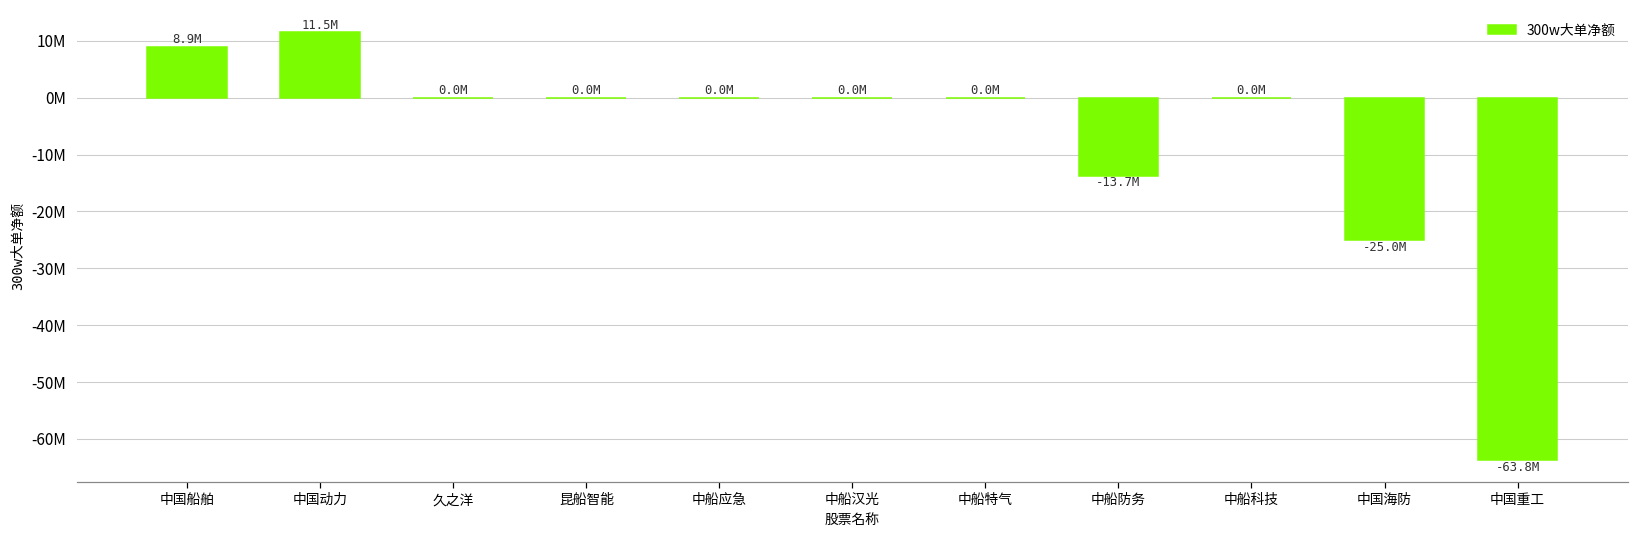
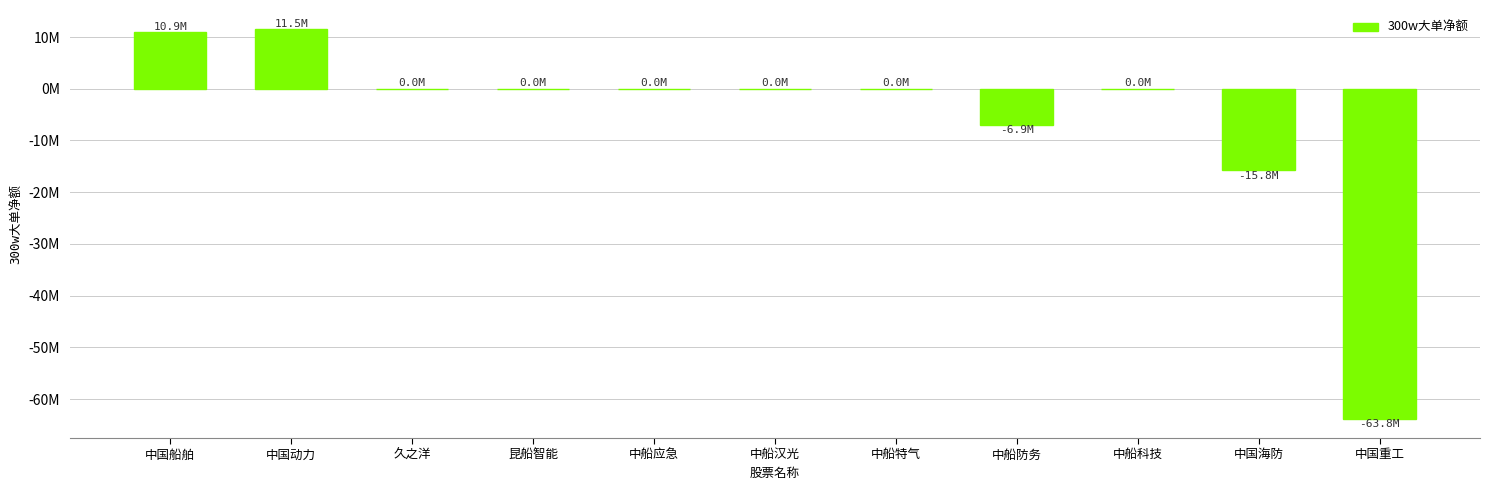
中国船舶: 8.9M -> 10.9M
中船防务: -13.7M -> -6.9M
中国海防: -25.0M -> -15.8M
